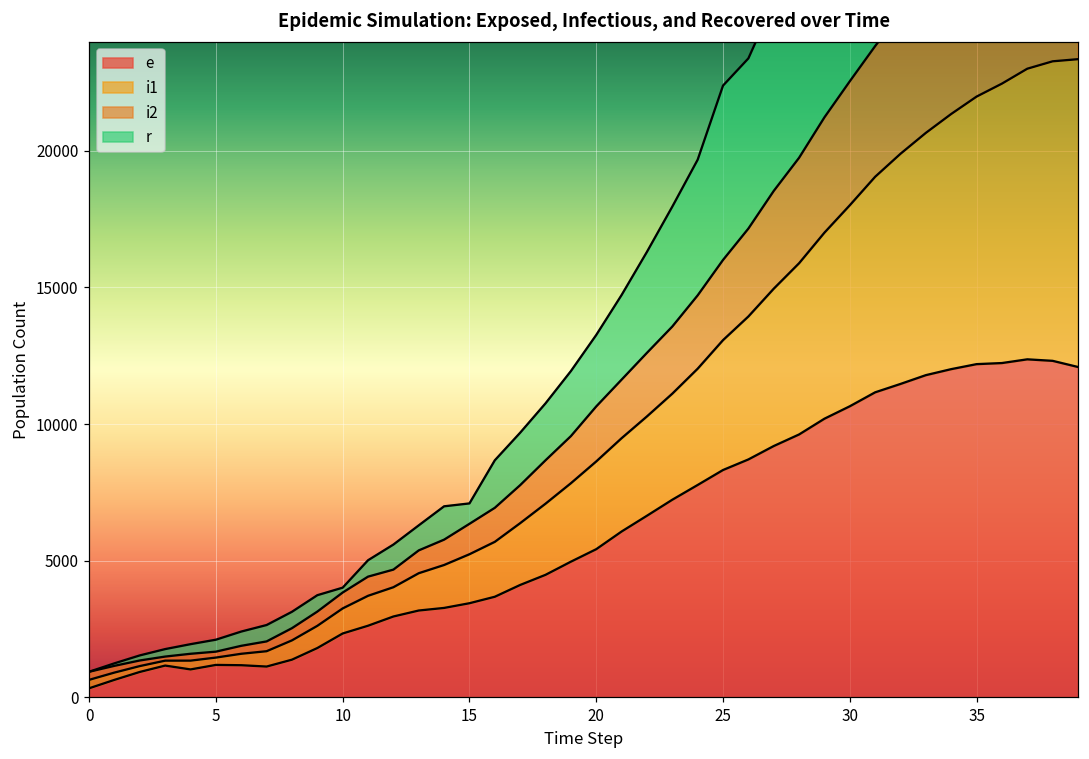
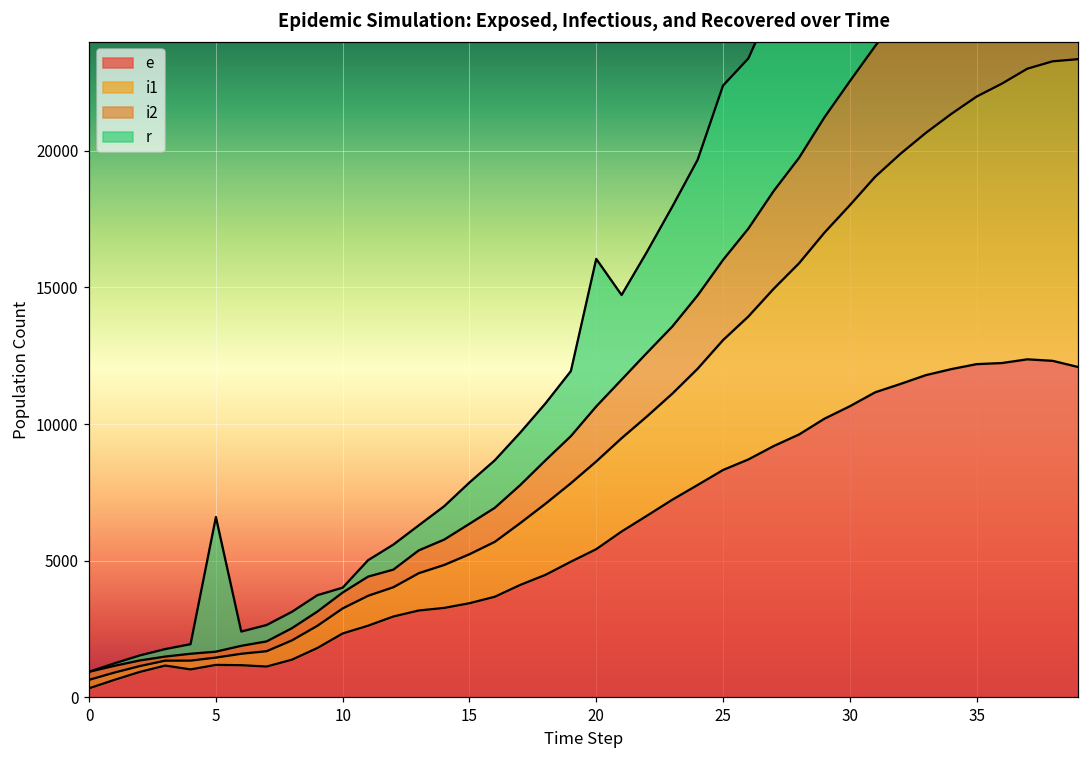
r, 5: 400 -> 4900
r, 15: 700 -> 1500
r, 20: 2600 -> 5400
